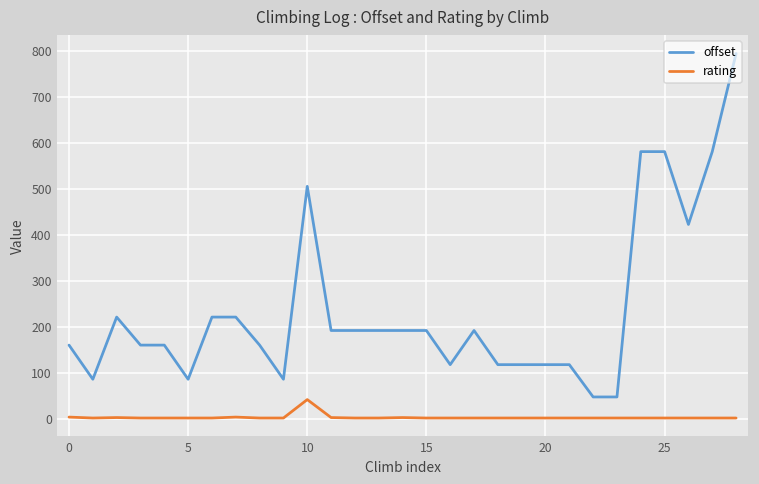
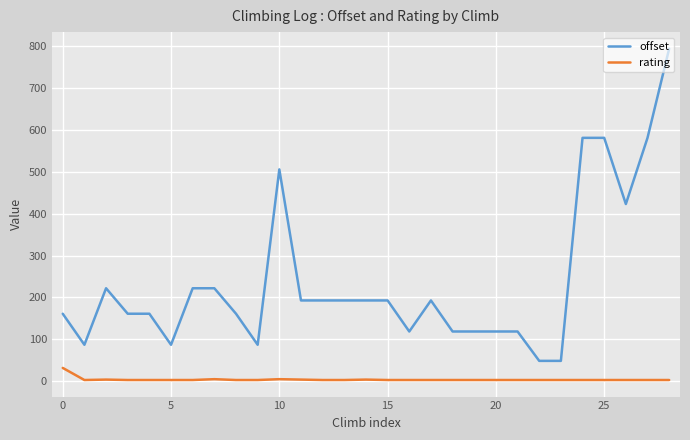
rating, 0: 10 -> 30
rating, 10: 40 -> 10
